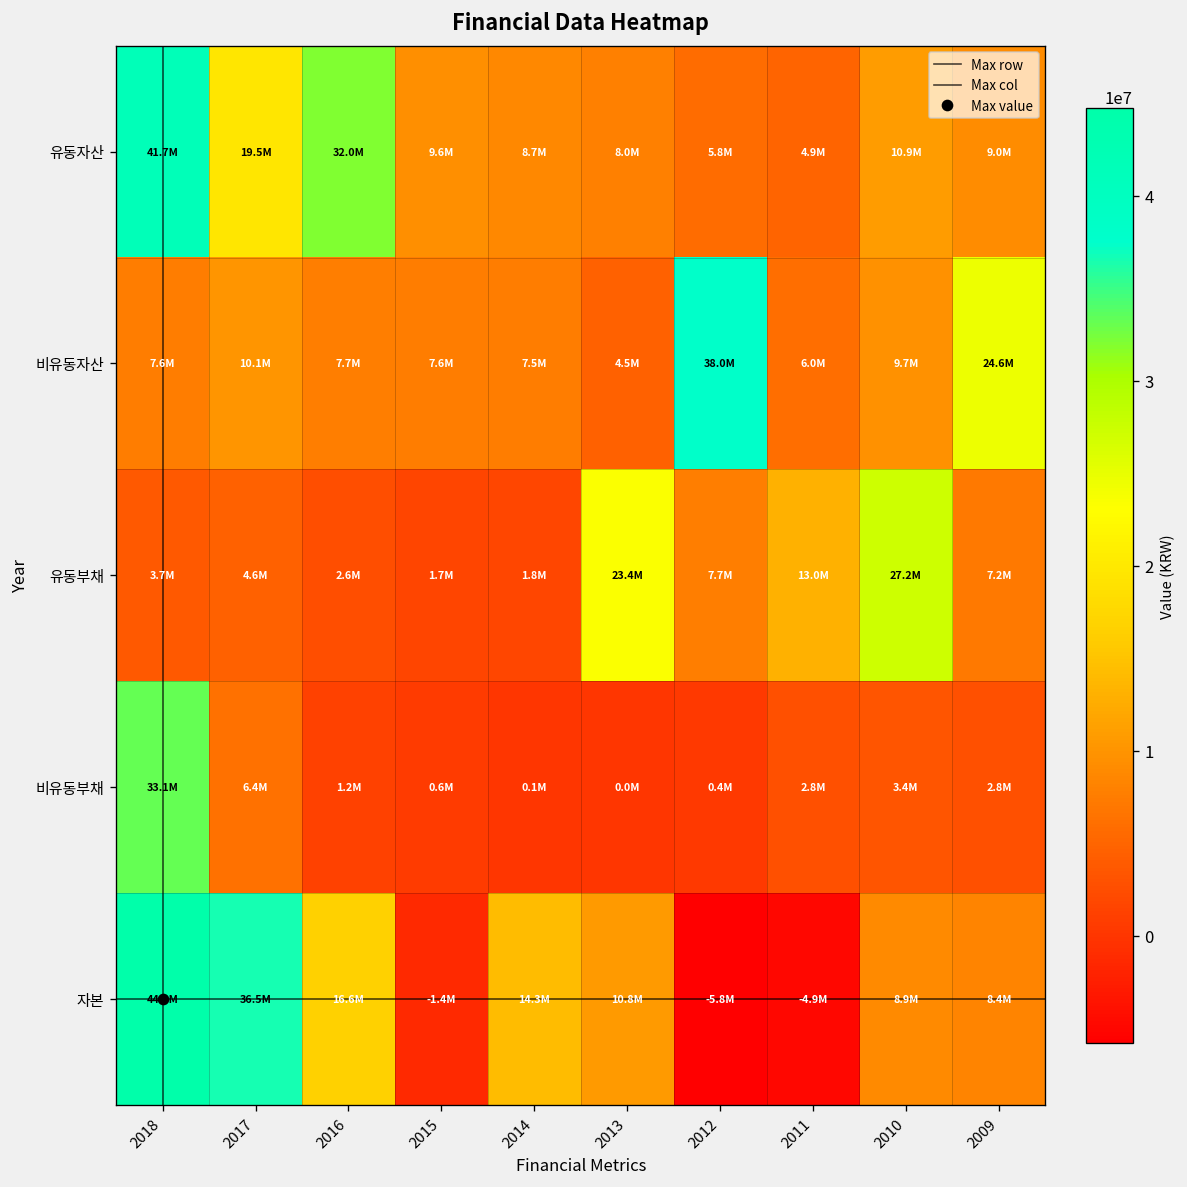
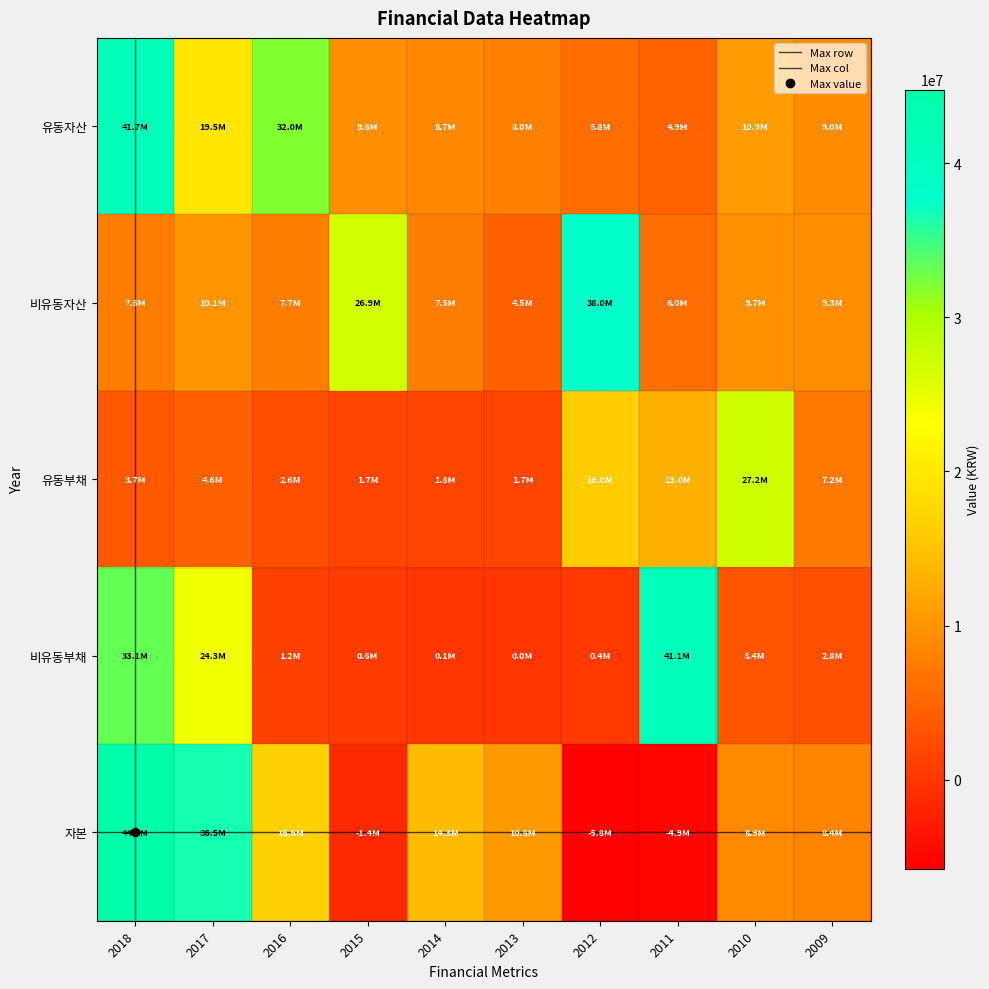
비유동자산, 2015: 7.6M -> 26.9M
비유동자산, 2009: 24.6M -> 9.3M
유동부채, 2013: 23.4M -> 1.7M
유동부채, 2012: 7.7M -> 16.0M
비유동부채, 2017: 6.4M -> 24.3M
비유동부채, 2011: 2.8M -> 41.1M
